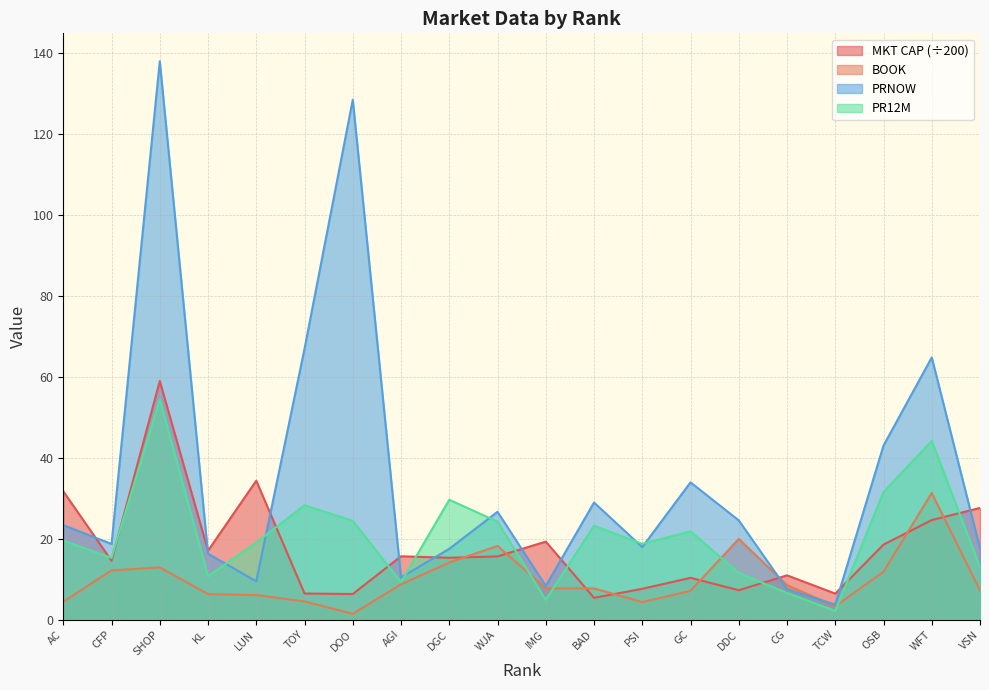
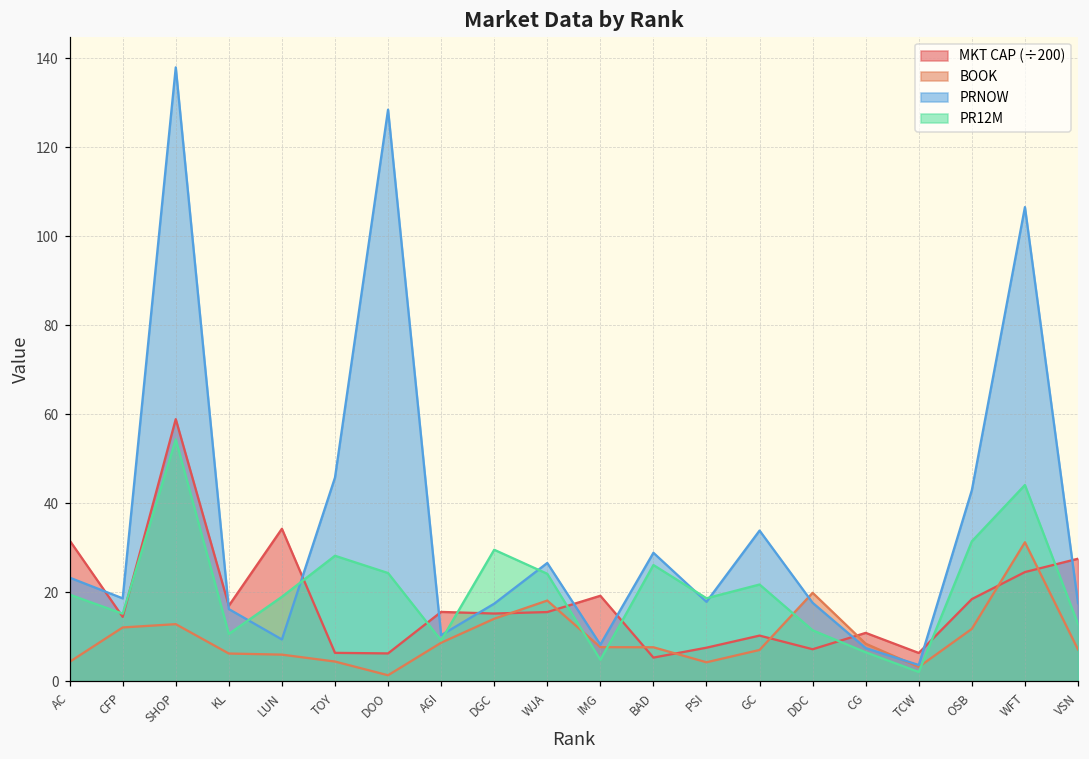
PRNOW, TOY: 67 -> 46
PR12M, BAD: 23 -> 26
PRNOW, DDC: 25 -> 18
PRNOW, WFT: 65 -> 107
